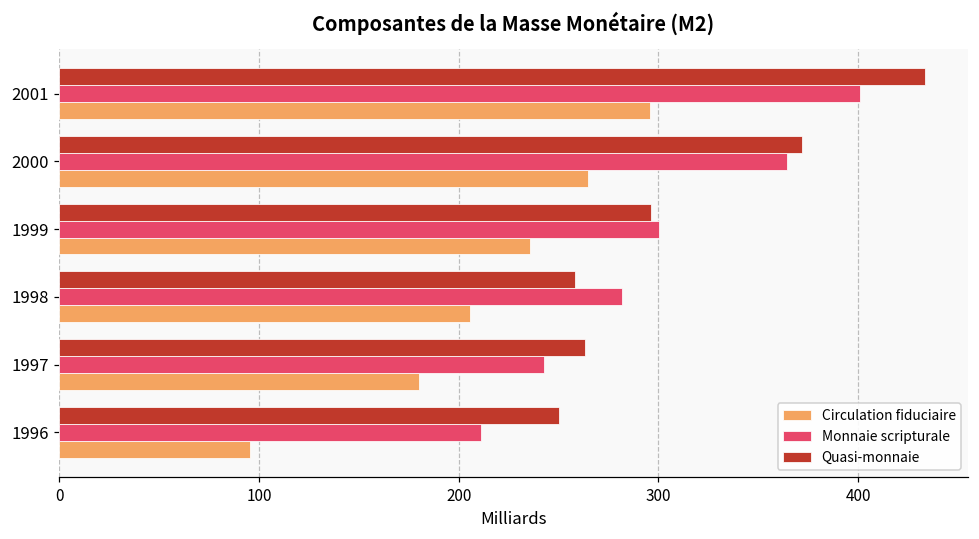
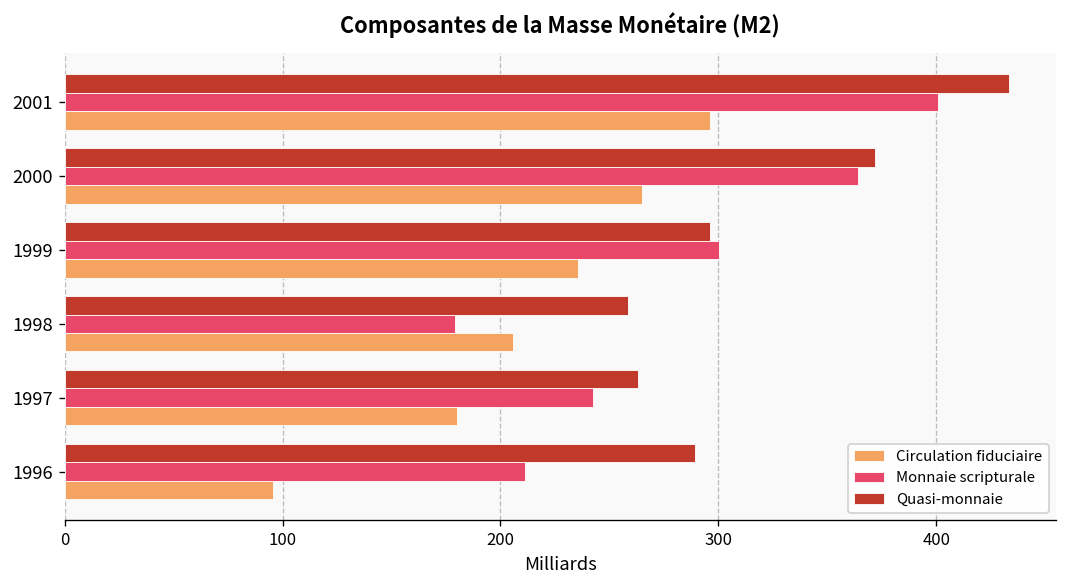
Monnaie scripturale, 1998: 282 -> 179
Quasi-monnaie, 1996: 250 -> 289
